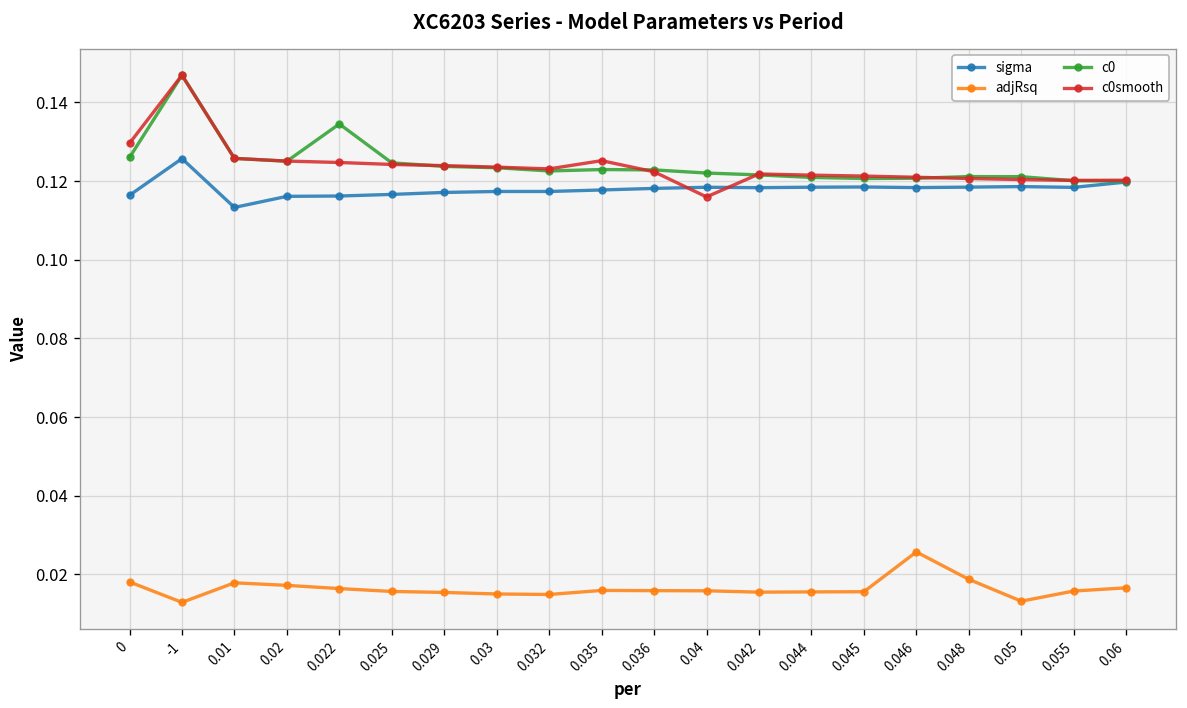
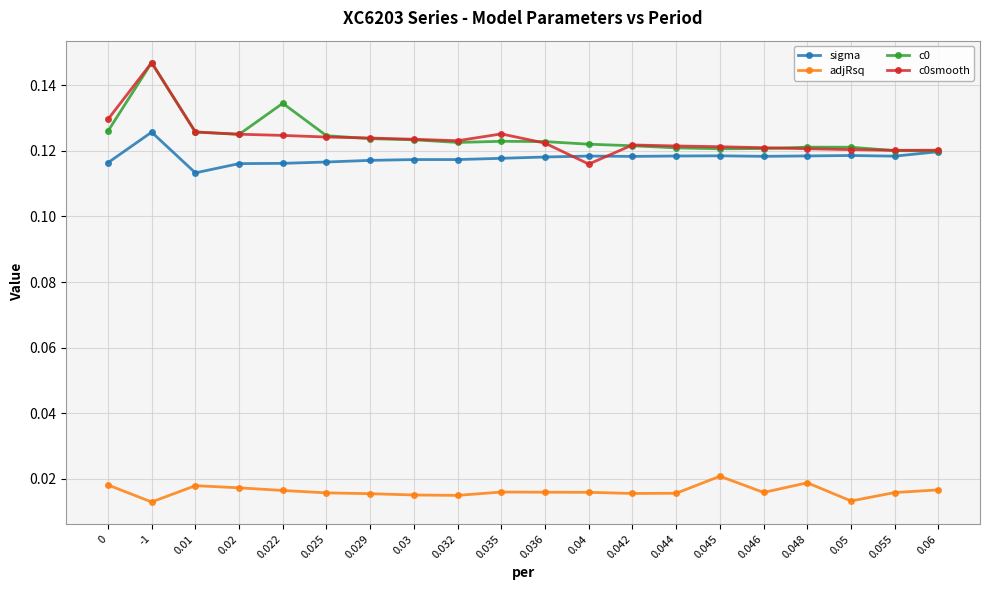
adjRsq, 0.045: 0.016 -> 0.021
adjRsq, 0.046: 0.026 -> 0.016
